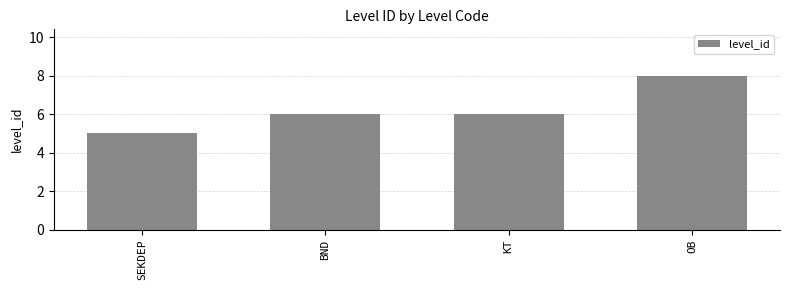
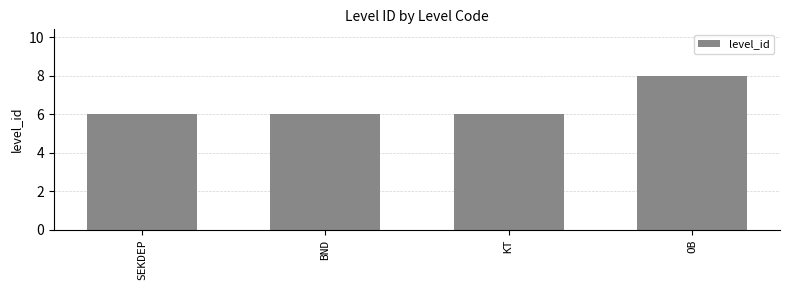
SEKDEP: 5 -> 6
